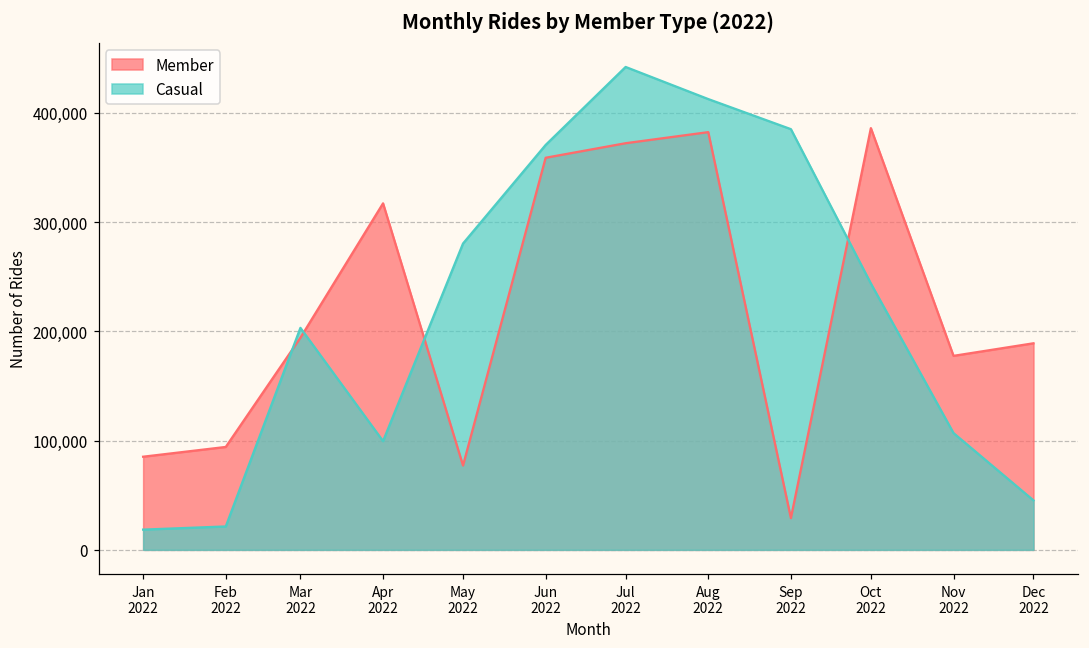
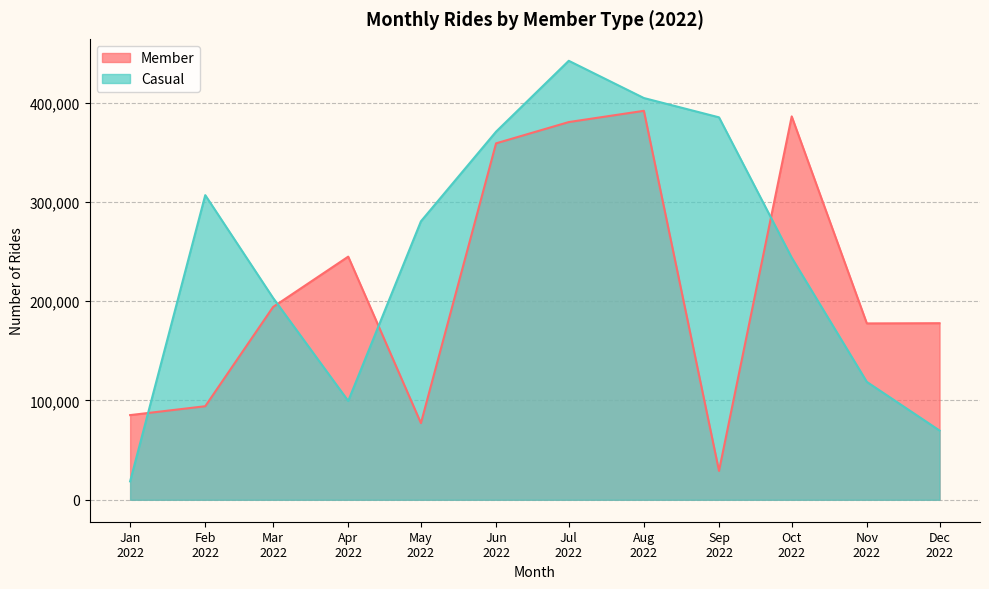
Casual, Feb 2022: 20,000 -> 310,000
Member, Apr 2022: 320,000 -> 240,000
Member, Jul 2022: 370,000 -> 380,000
Member, Aug 2022: 380,000 -> 390,000
Casual, Aug 2022: 410,000 -> 400,000
Casual, Nov 2022: 110,000 -> 120,000
Member, Dec 2022: 190,000 -> 180,000
Casual, Dec 2022: 50,000 -> 70,000
